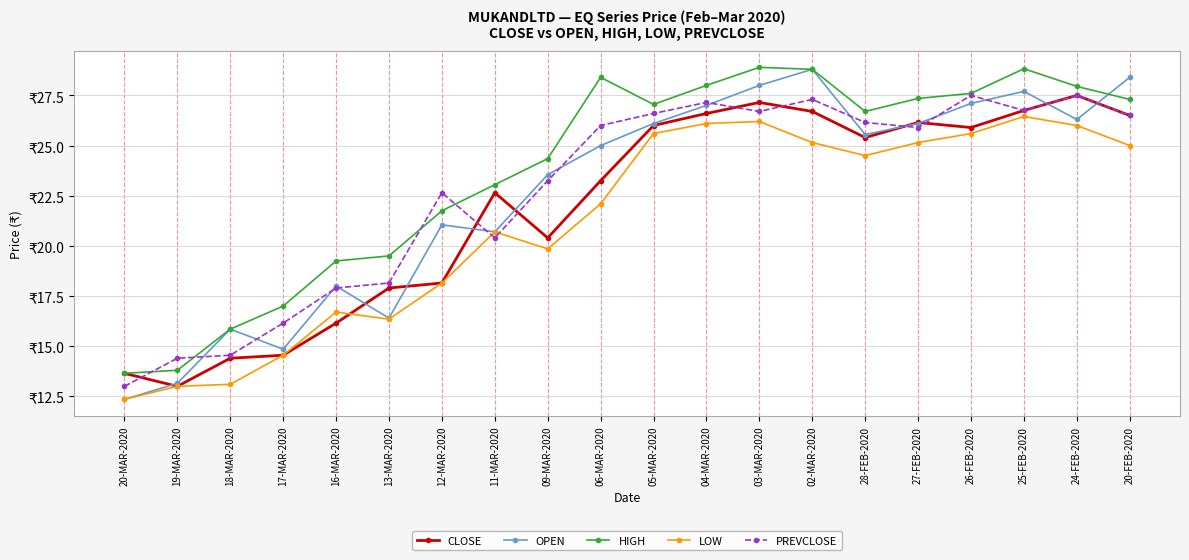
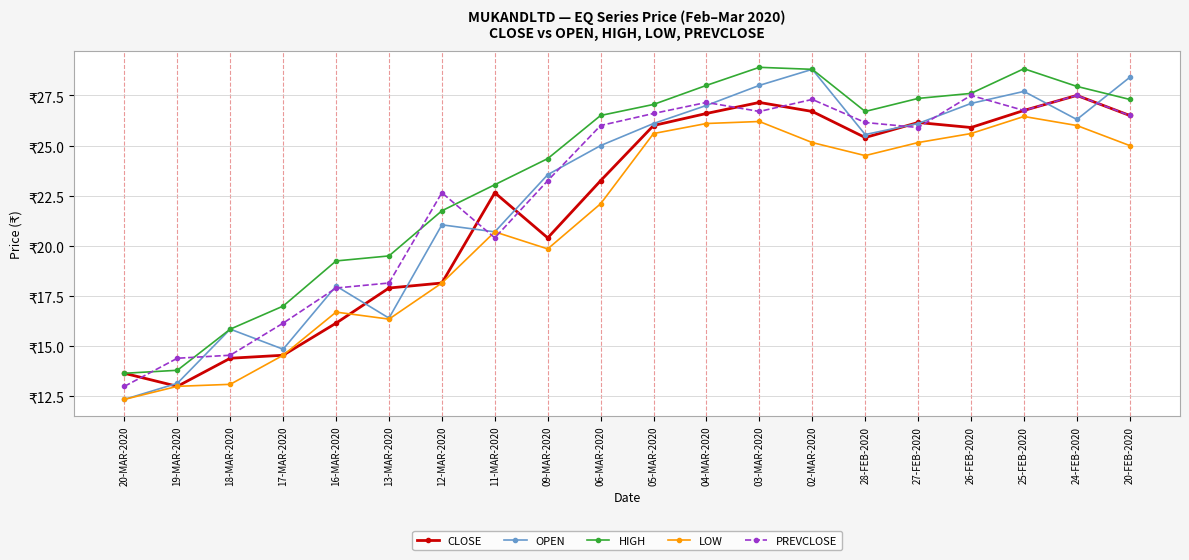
HIGH, 06-MAR-2020: ₹28.4 -> ₹26.5
